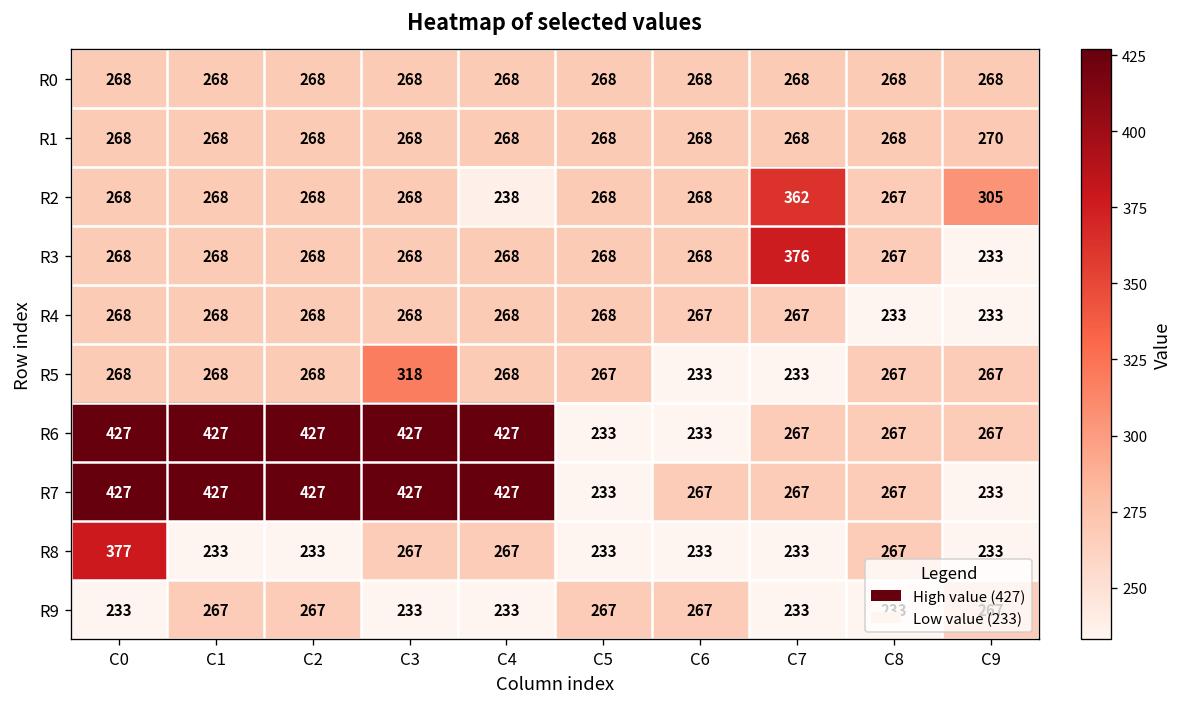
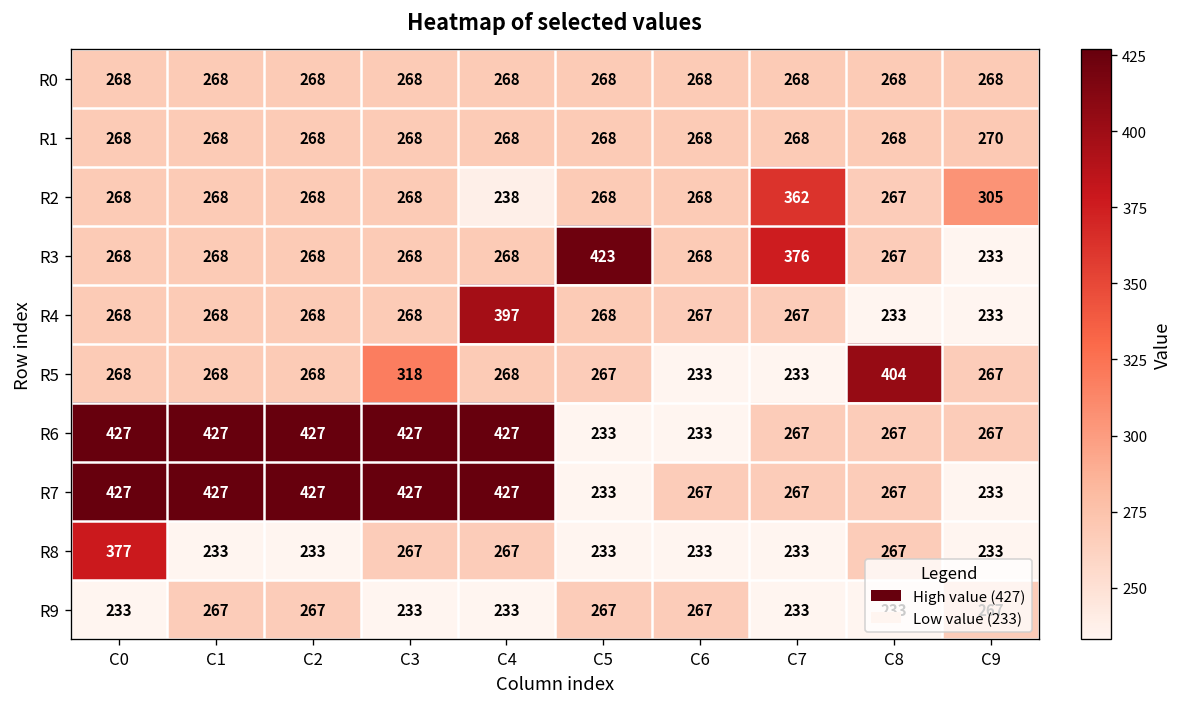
R3, C5: 268 -> 423
R4, C4: 268 -> 397
R5, C8: 267 -> 404
